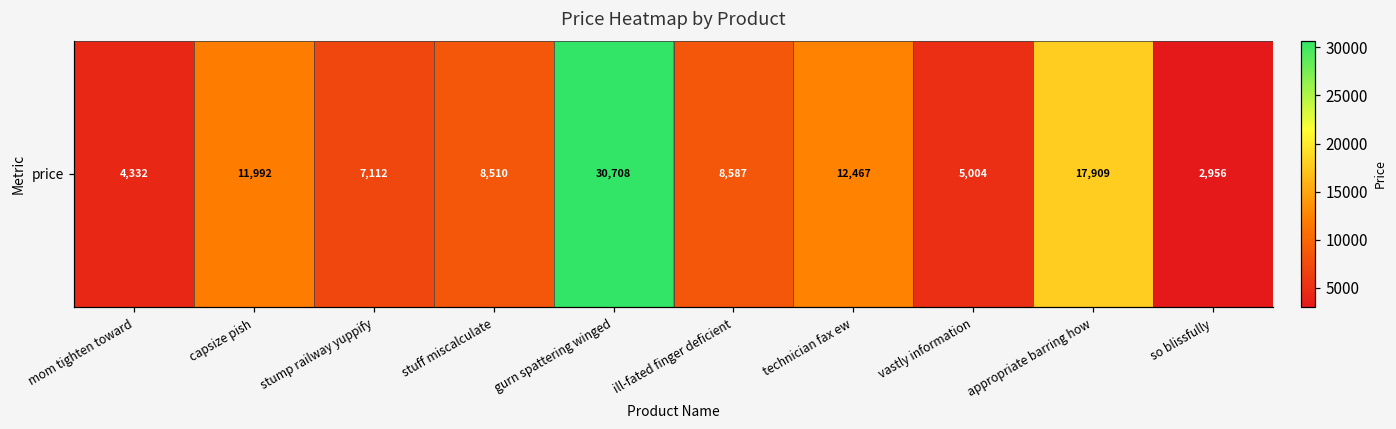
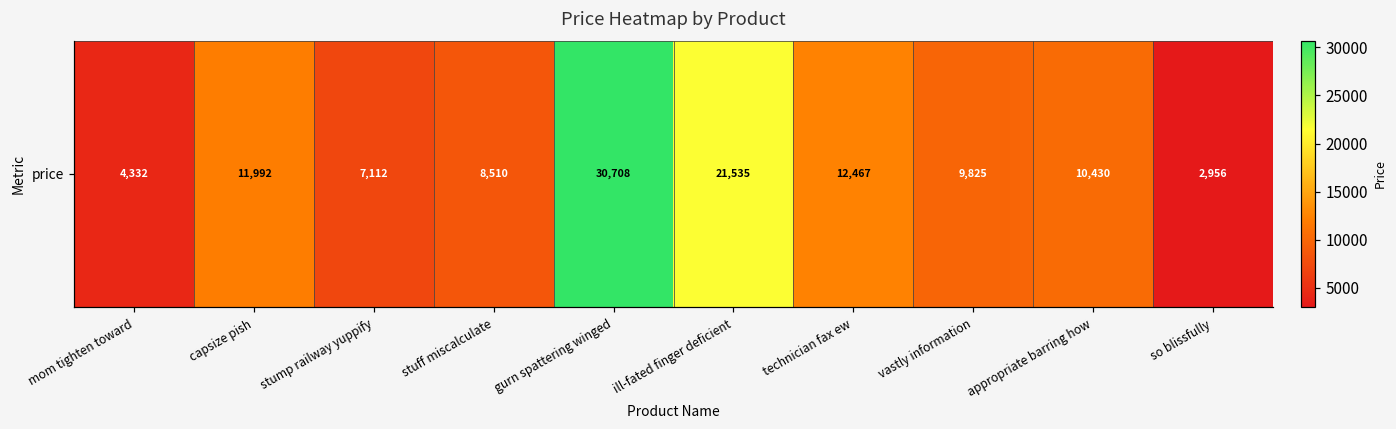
price, ill-fated finger deficient: 8,587 -> 21,535
price, vastly information: 5,004 -> 9,825
price, appropriate barring how: 17,909 -> 10,430
